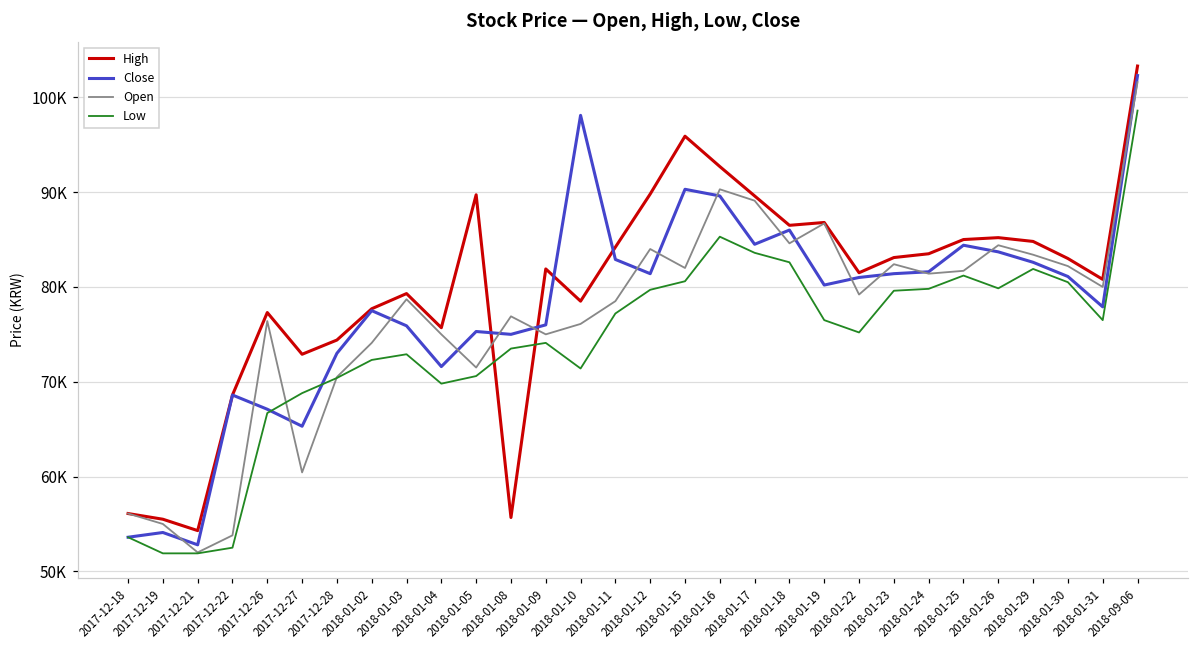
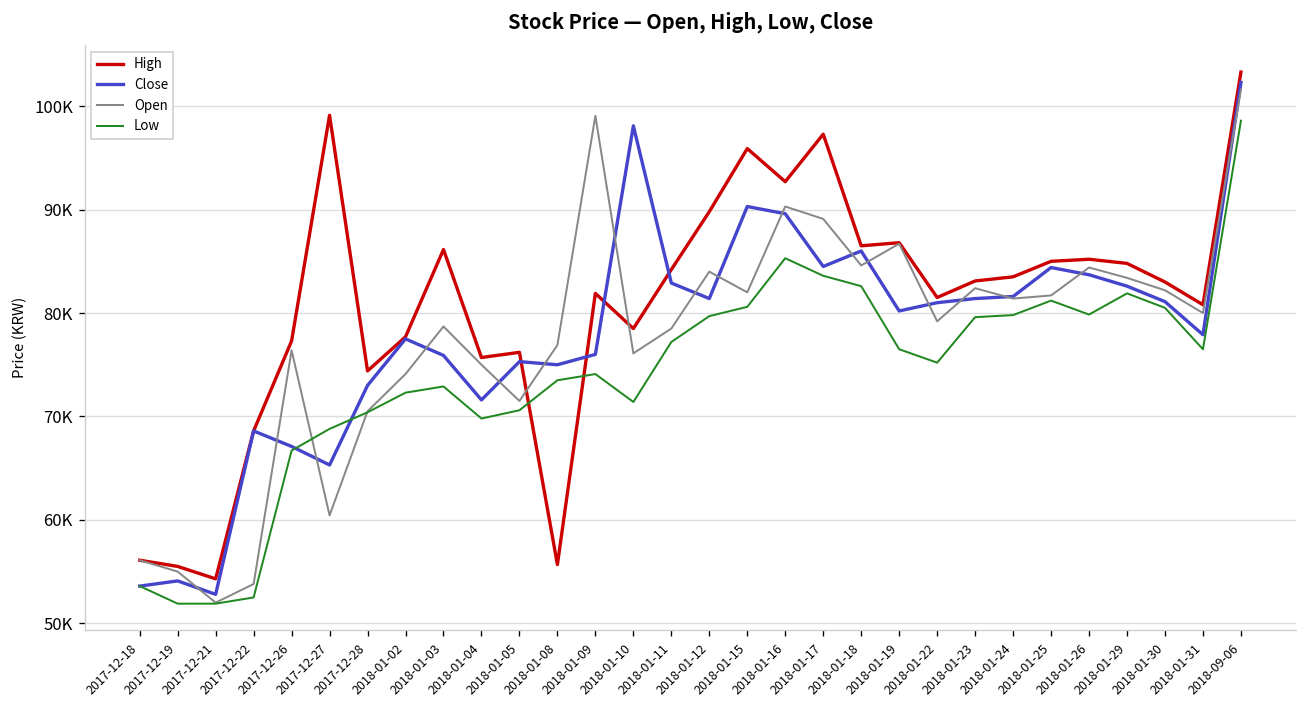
High, 2017-12-27: 73000 -> 99000
High, 2018-01-03: 79000 -> 86000
High, 2018-01-05: 90000 -> 76000
Open, 2018-01-09: 75000 -> 99000
High, 2018-01-17: 90000 -> 97000
